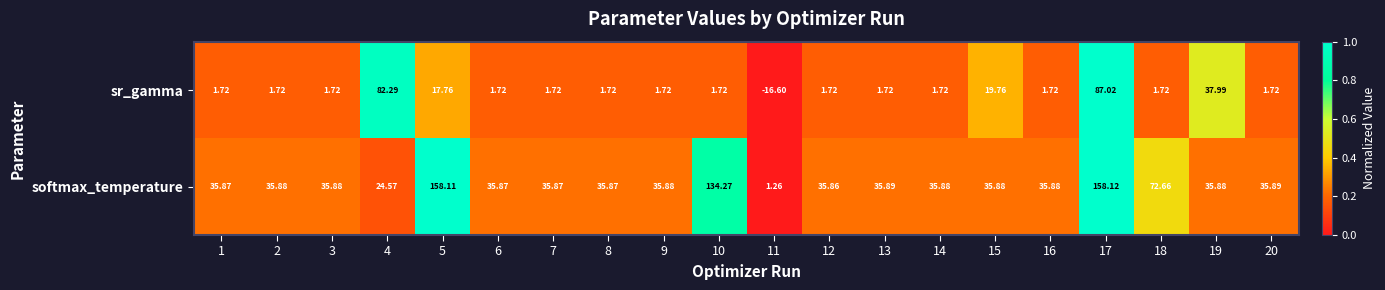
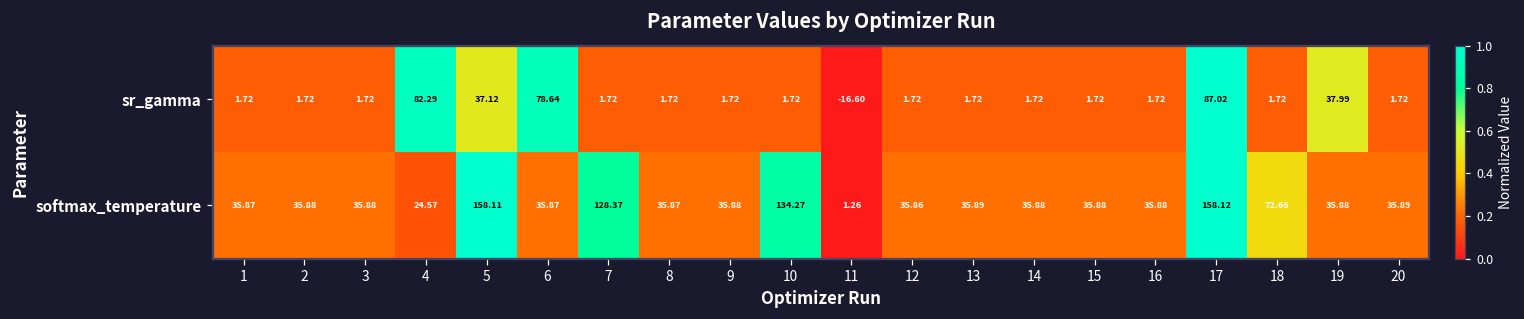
sr_gamma, 5: 17.76 -> 37.12
sr_gamma, 6: 1.72 -> 78.64
sr_gamma, 15: 19.76 -> 1.72
softmax_temperature, 7: 35.87 -> 128.37
